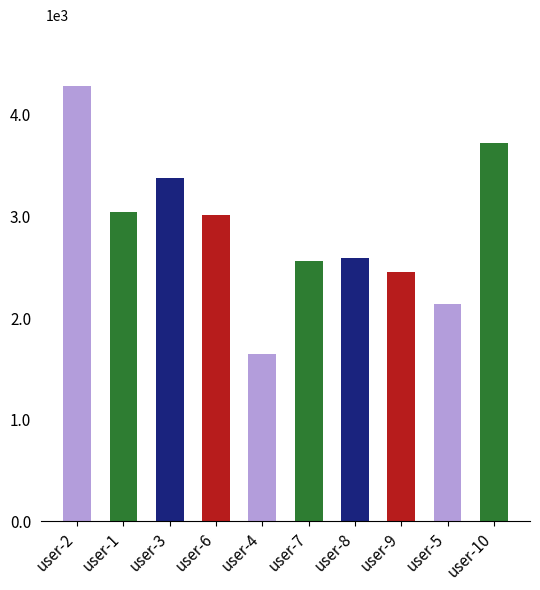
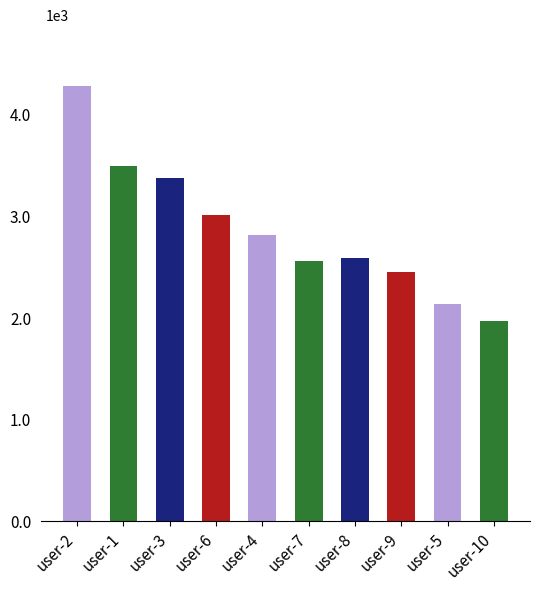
user-1: 3.04 -> 3.49
user-4: 1.64 -> 2.81
user-10: 3.72 -> 1.97
